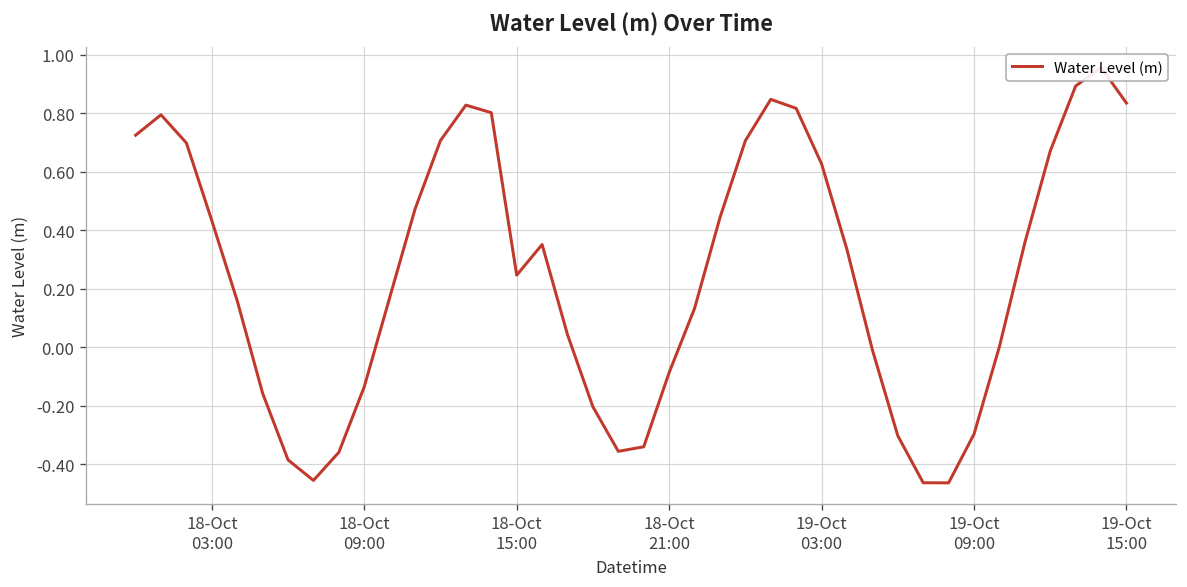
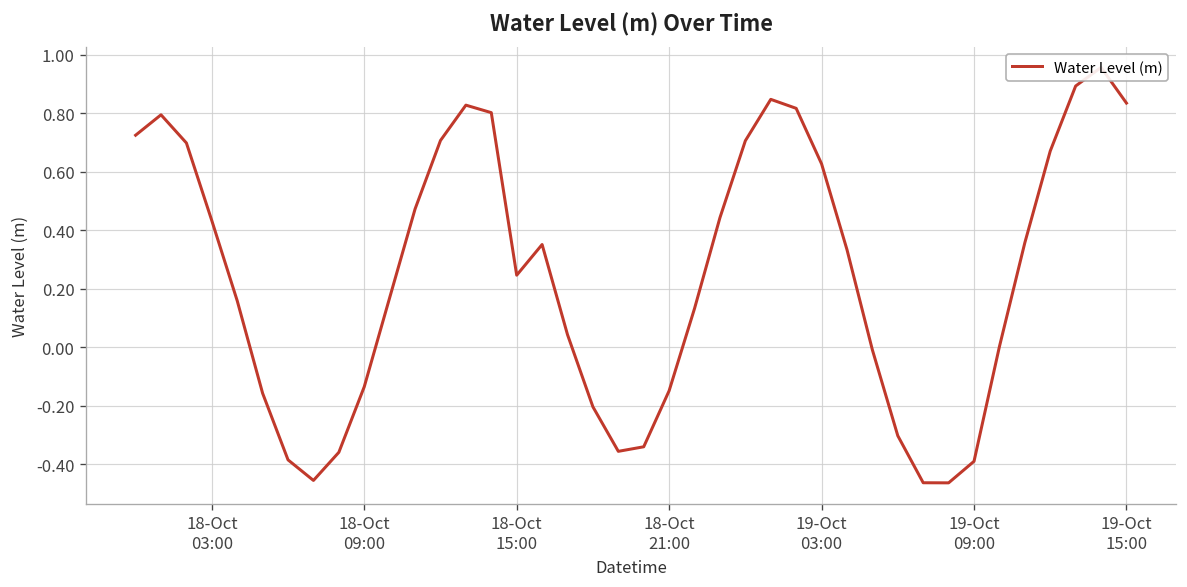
18-Oct 21:00: -0.09 -> -0.15
19-Oct 09:00: -0.30 -> -0.39
